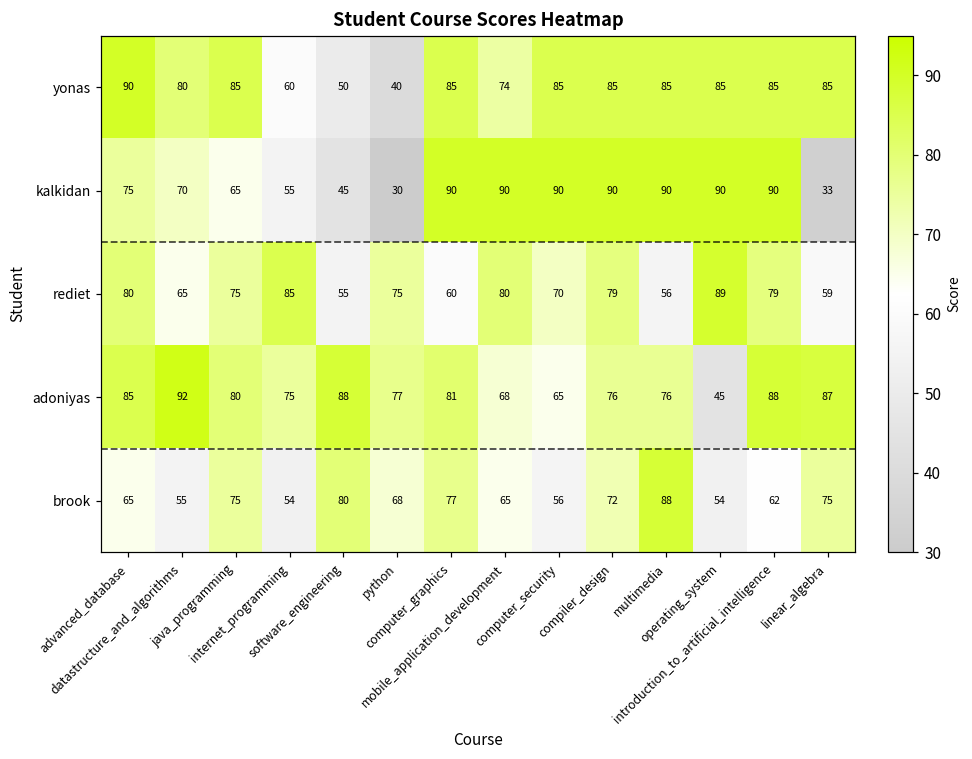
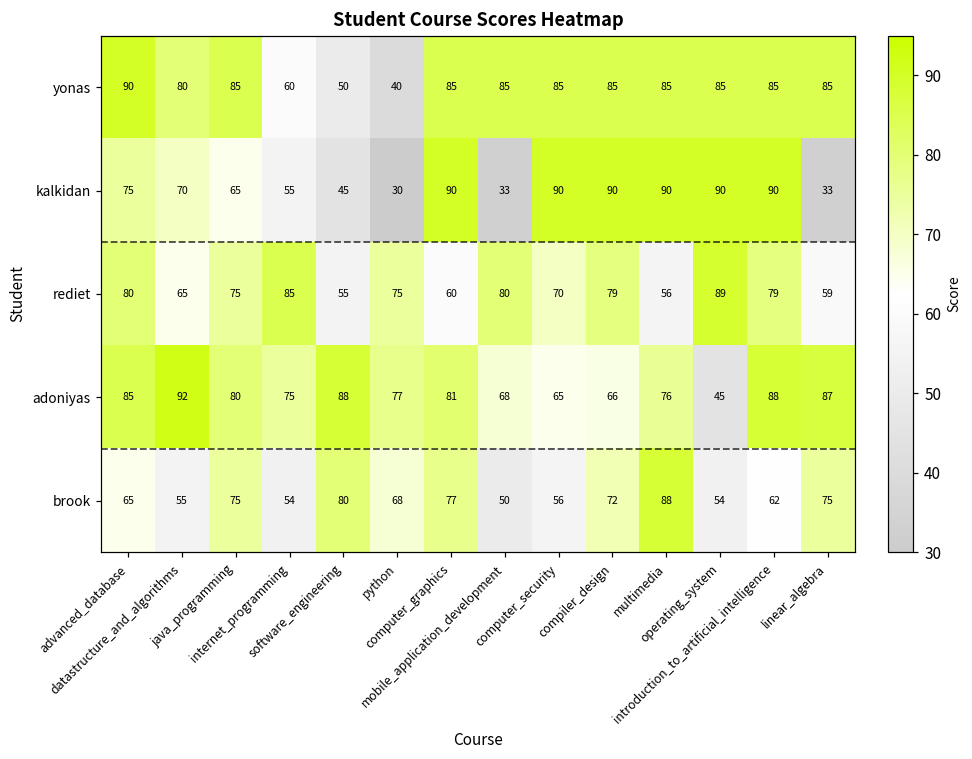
yonas, mobile_application_development: 74 -> 85
kalkidan, mobile_application_development: 90 -> 33
adoniyas, compiler_design: 76 -> 66
brook, mobile_application_development: 65 -> 50
